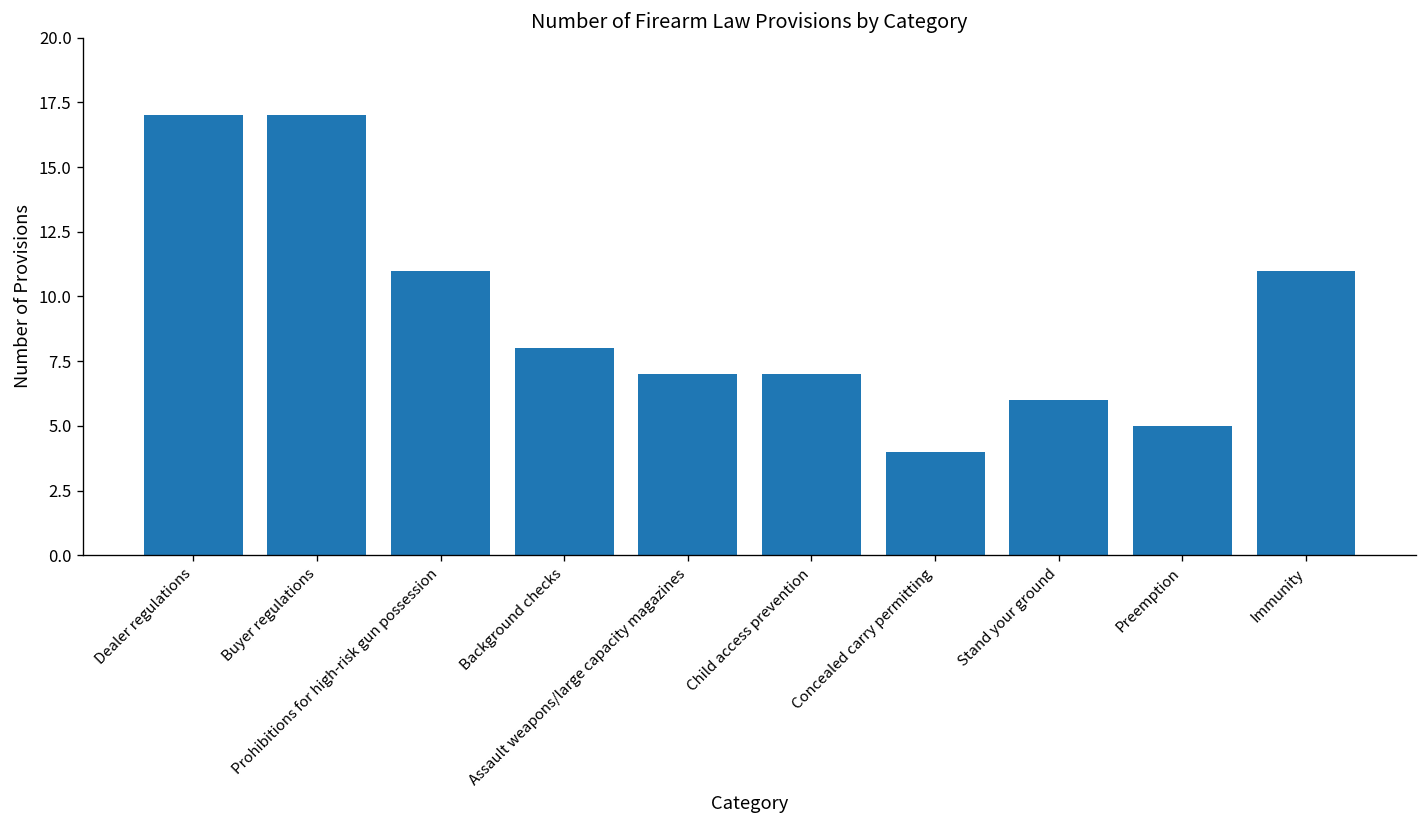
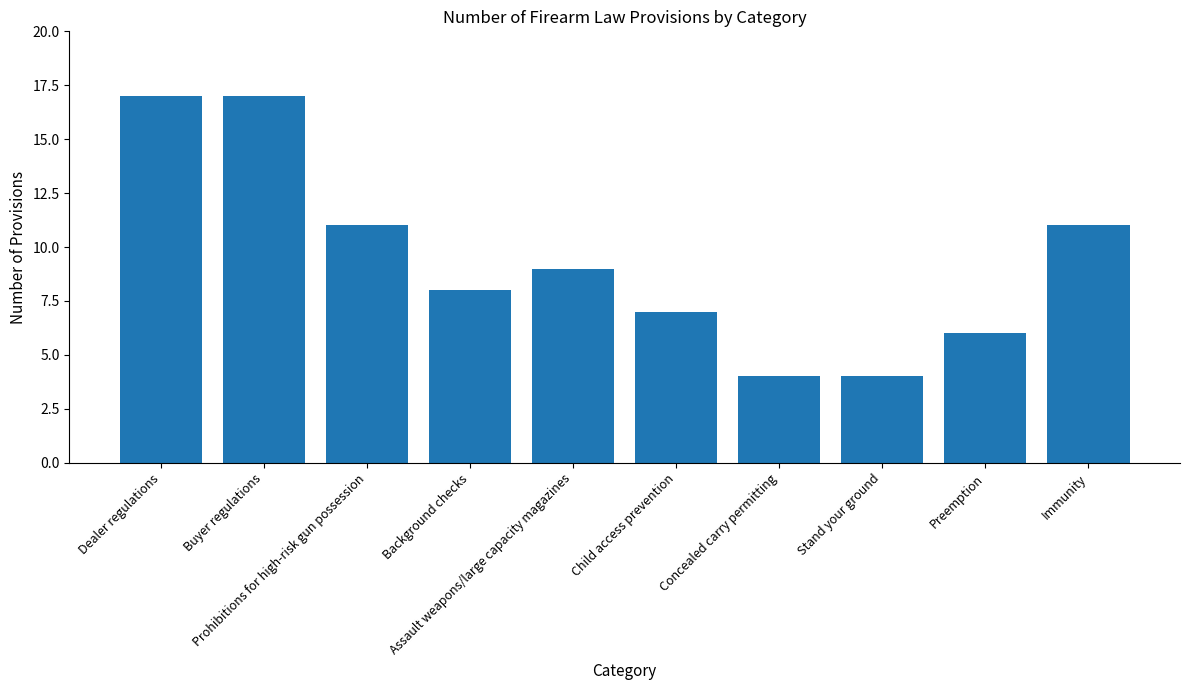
Assault weapons/large capacity magazines: 7 -> 9
Stand your ground: 6 -> 4
Preemption: 5 -> 6
